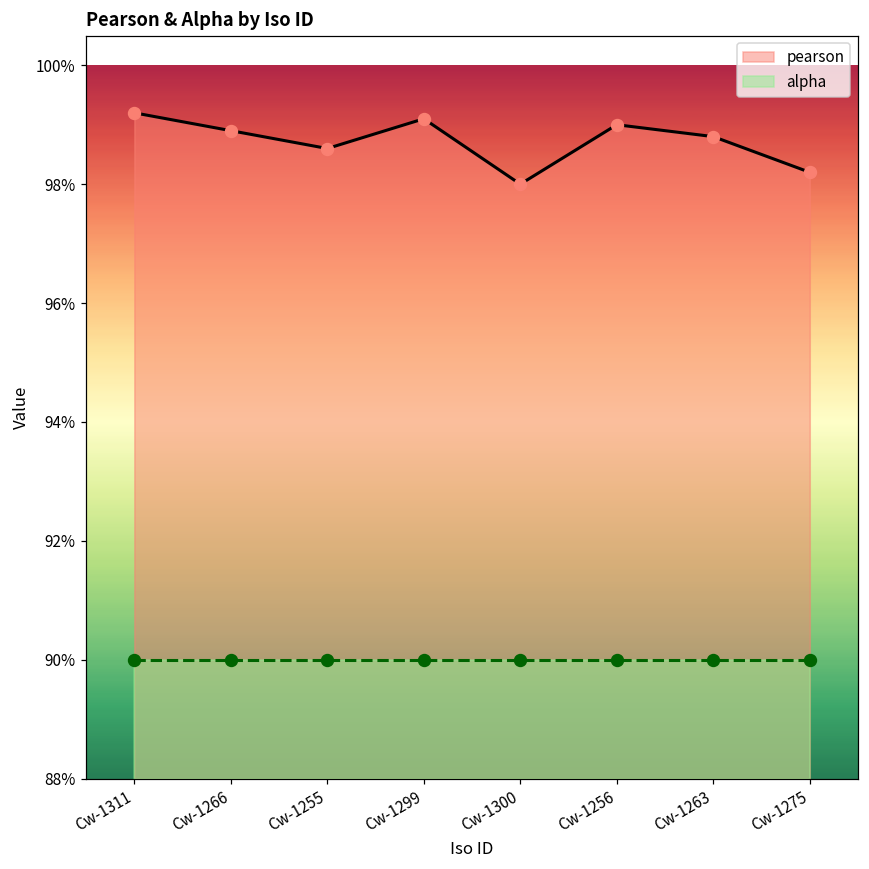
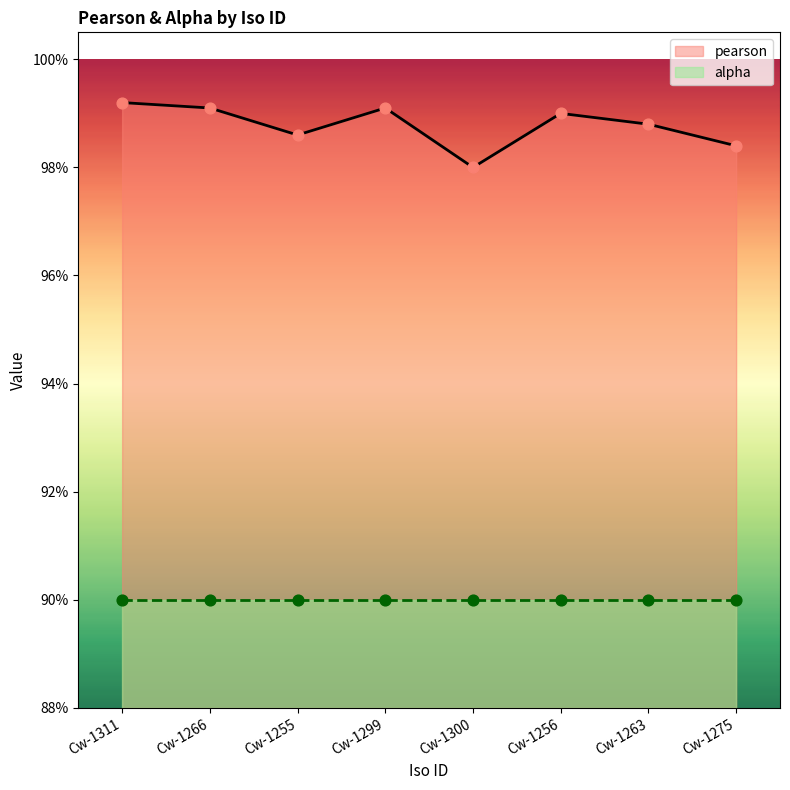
pearson, Cw-1266: 98.9% -> 99.1%
pearson, Cw-1275: 98.2% -> 98.4%
